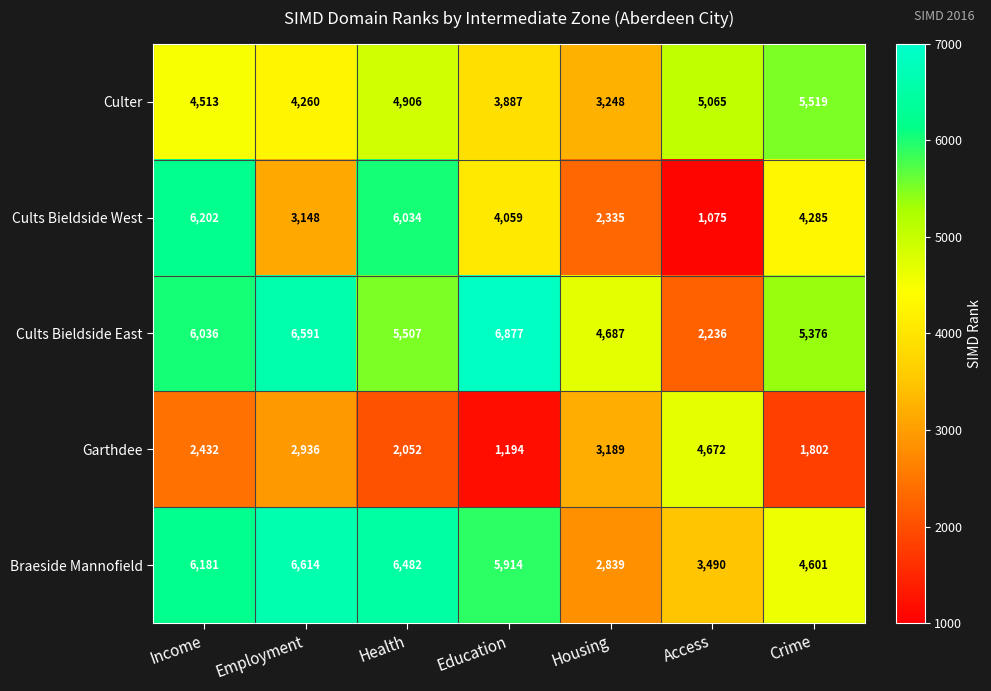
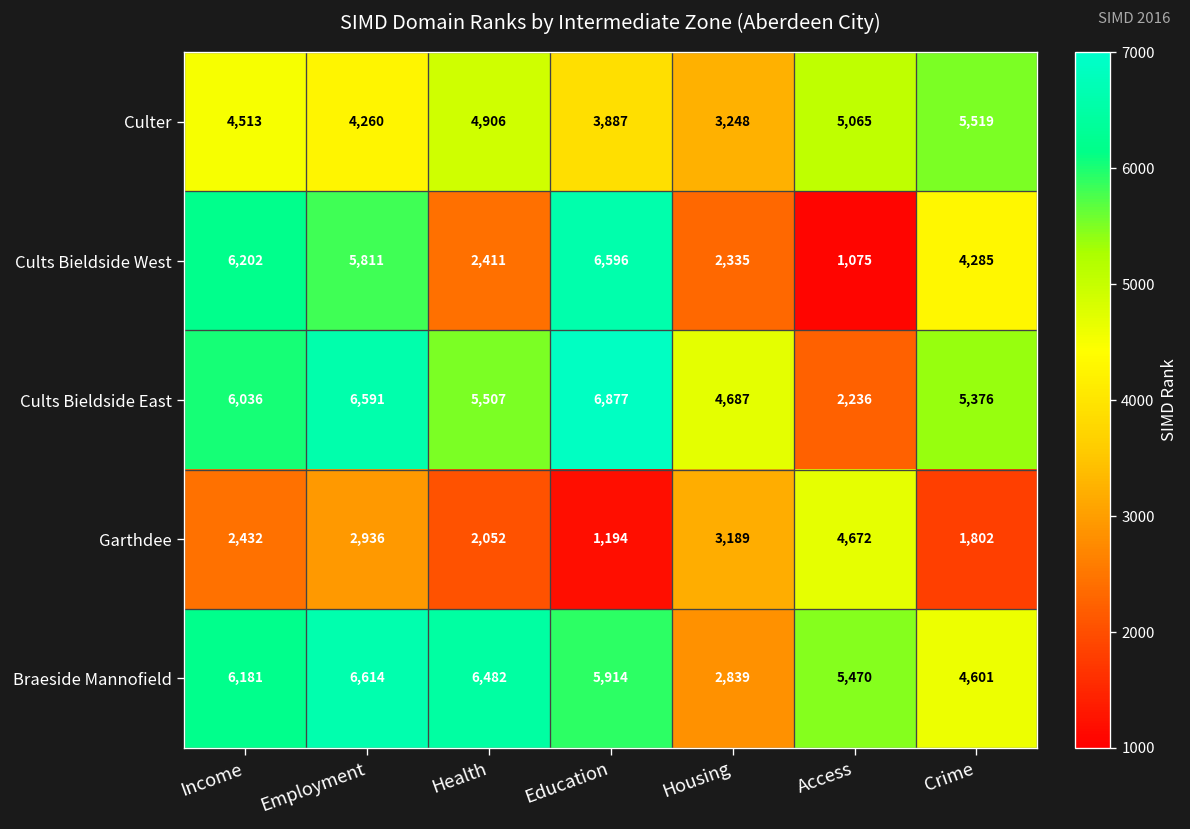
Cults Bieldside West, Employment: 3,148 -> 5,811
Cults Bieldside West, Health: 6,034 -> 2,411
Cults Bieldside West, Education: 4,059 -> 6,596
Braeside Mannofield, Access: 3,490 -> 5,470
